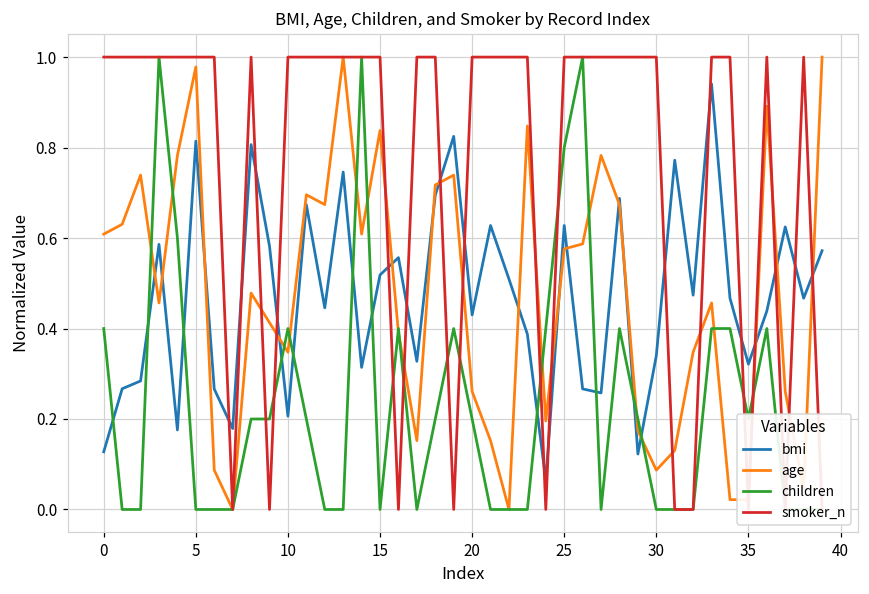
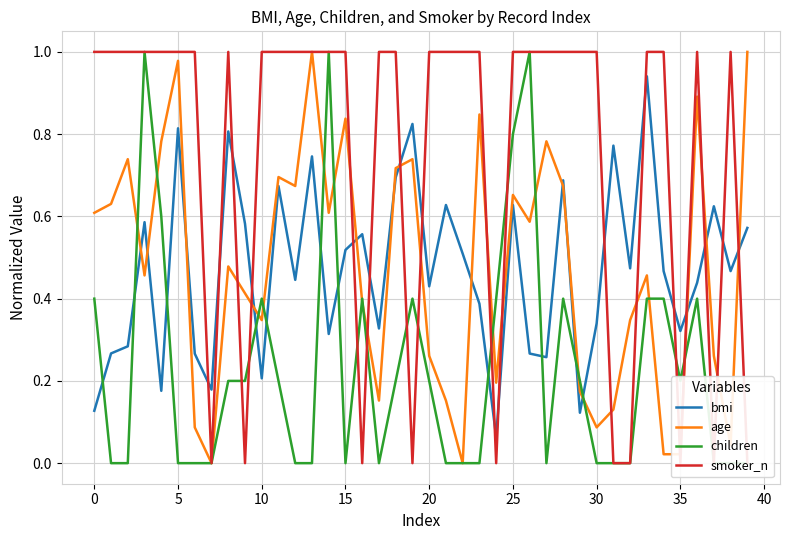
age, 25: 0.58 -> 0.65
